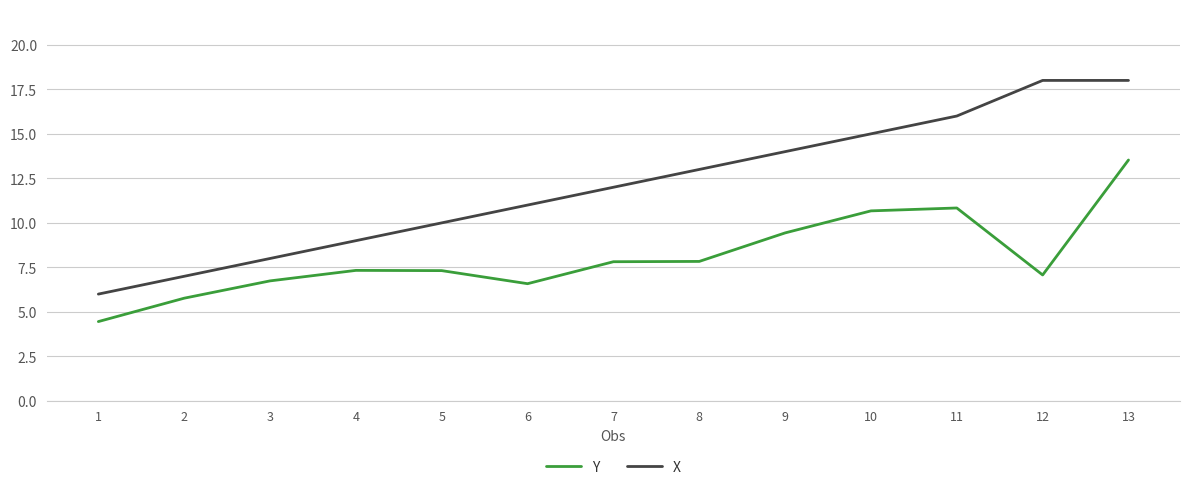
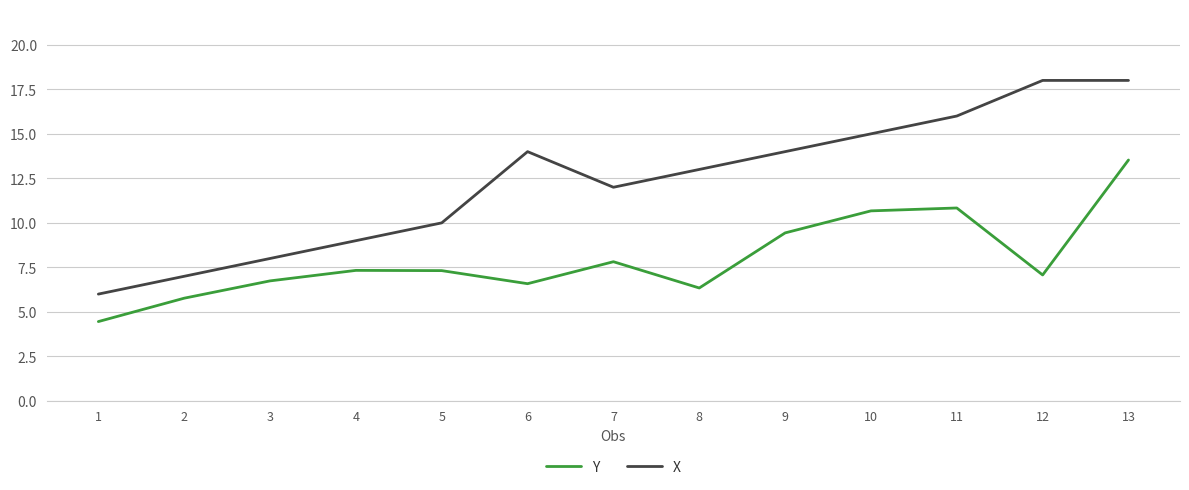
X, 6: 11 -> 14
Y, 8: 7.8 -> 6.3
